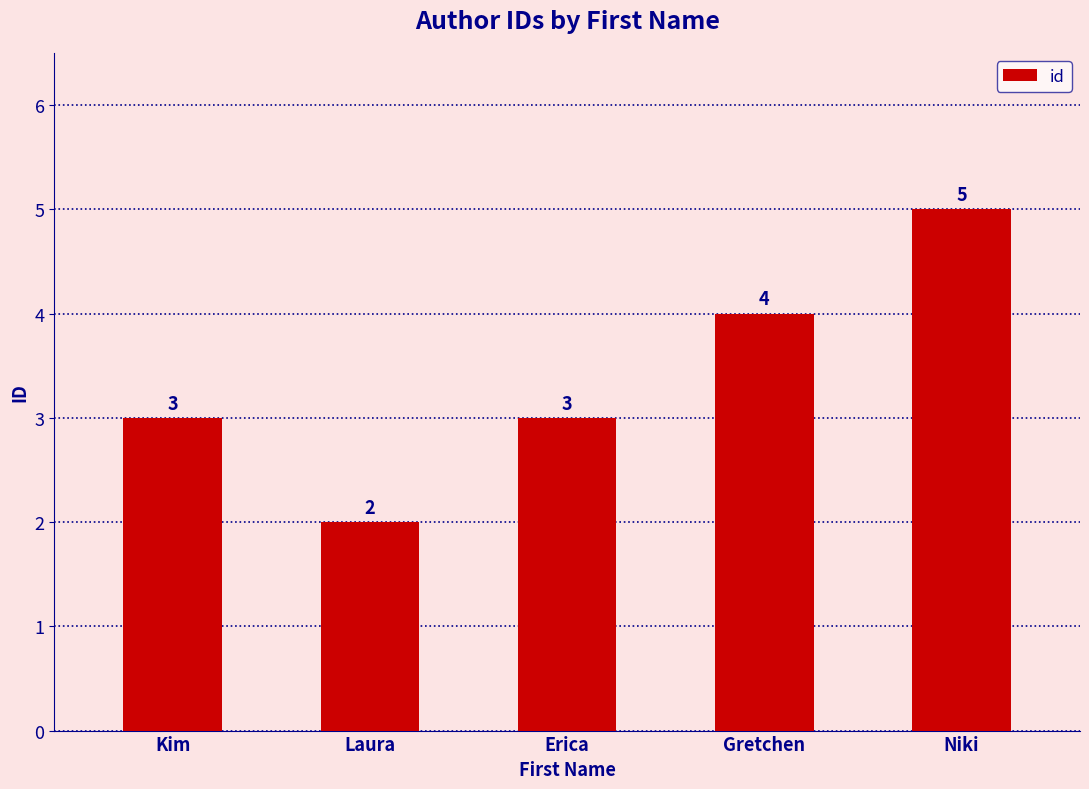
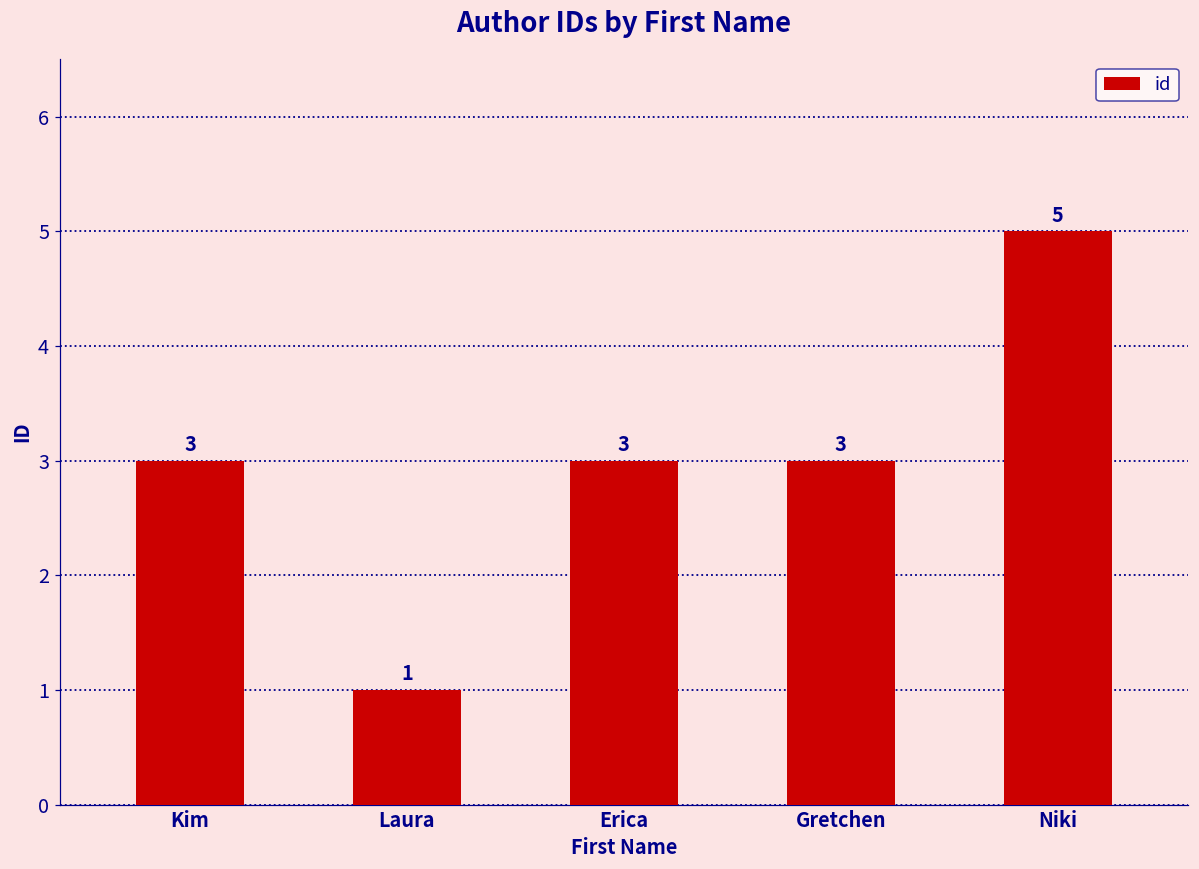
Laura: 2 -> 1
Gretchen: 4 -> 3
